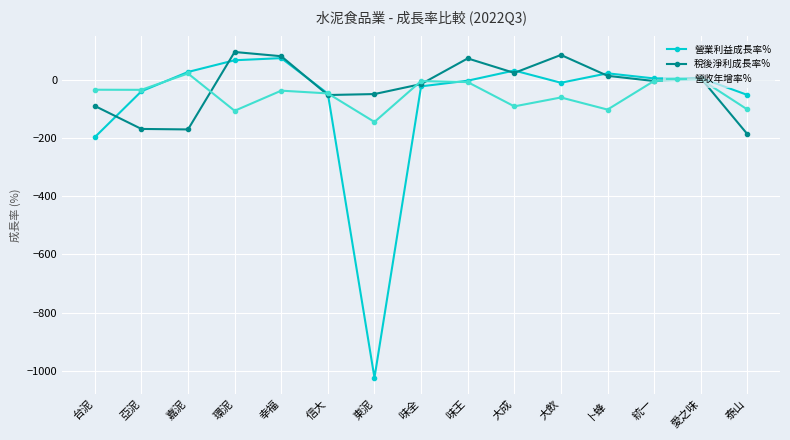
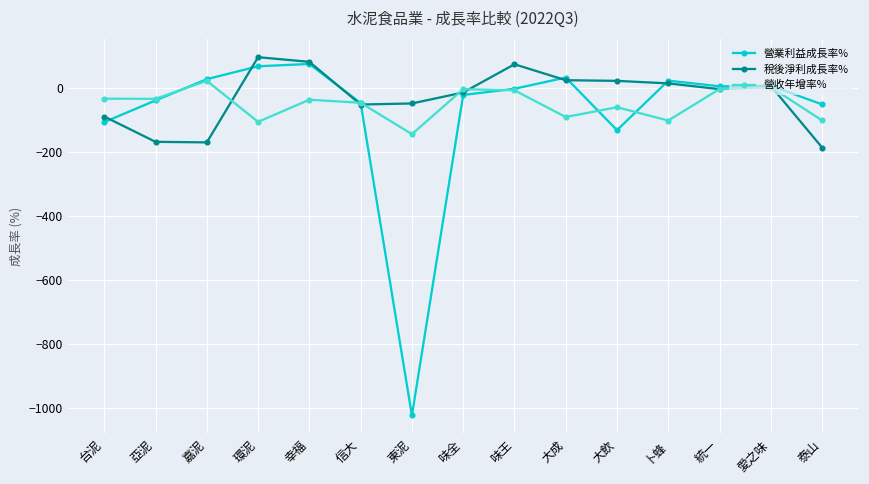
營業利益成長率%, 台泥: -200 -> -110
營業利益成長率%, 大飲: -10 -> -130
稅後淨利成長率%, 大飲: 80 -> 20
